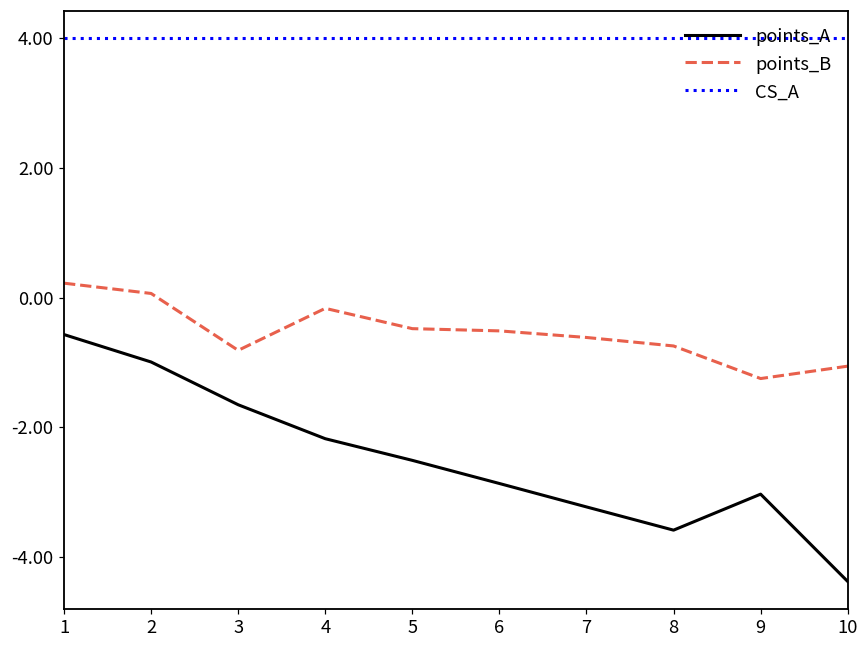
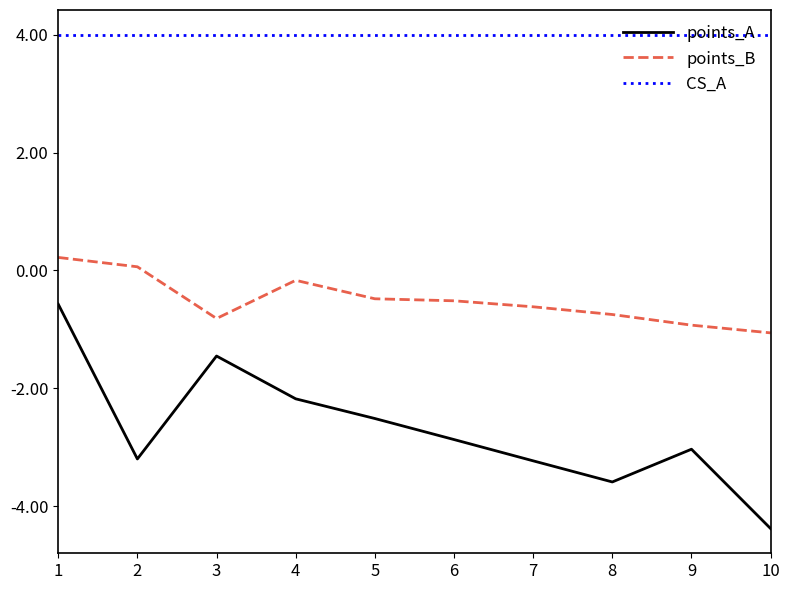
points_A, 2: -1.0 -> -3.2
points_A, 3: -1.7 -> -1.5
points_B, 9: -1.3 -> -0.9
